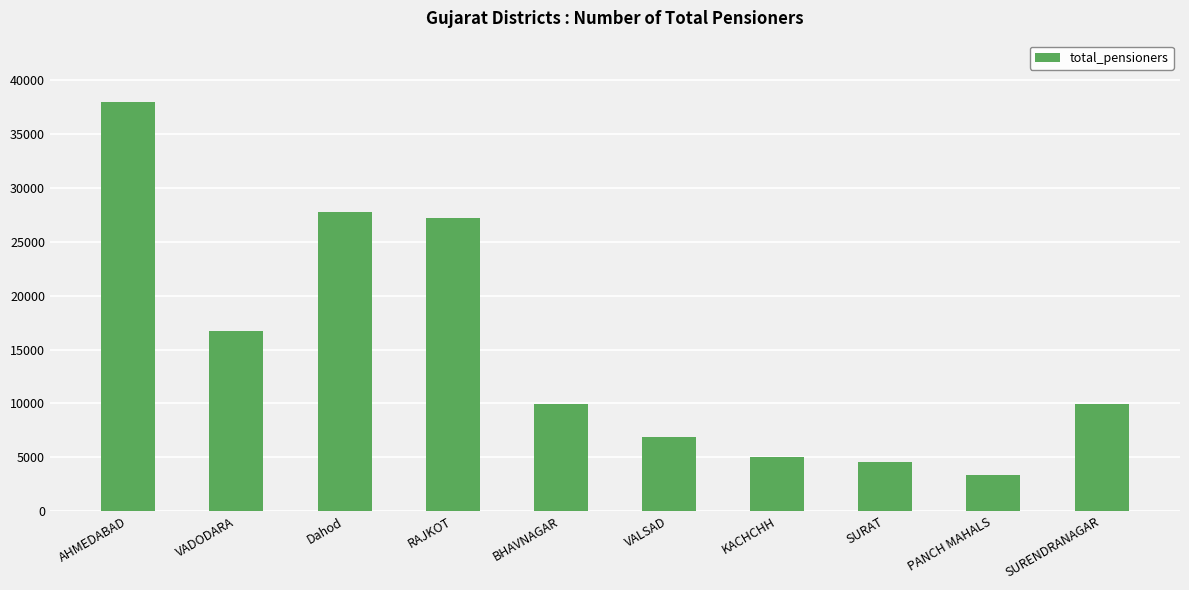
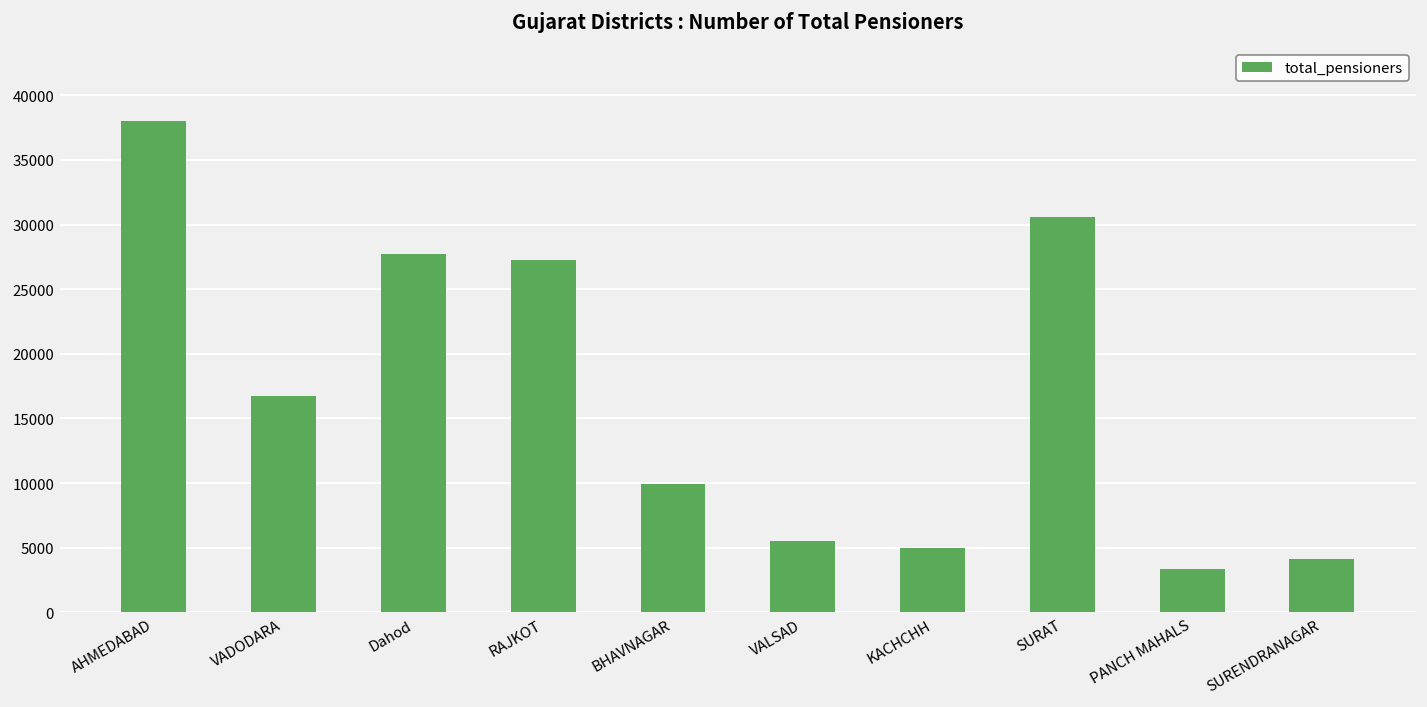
VALSAD: 6900 -> 5500
SURAT: 4600 -> 30600
SURENDRANAGAR: 9900 -> 4100
